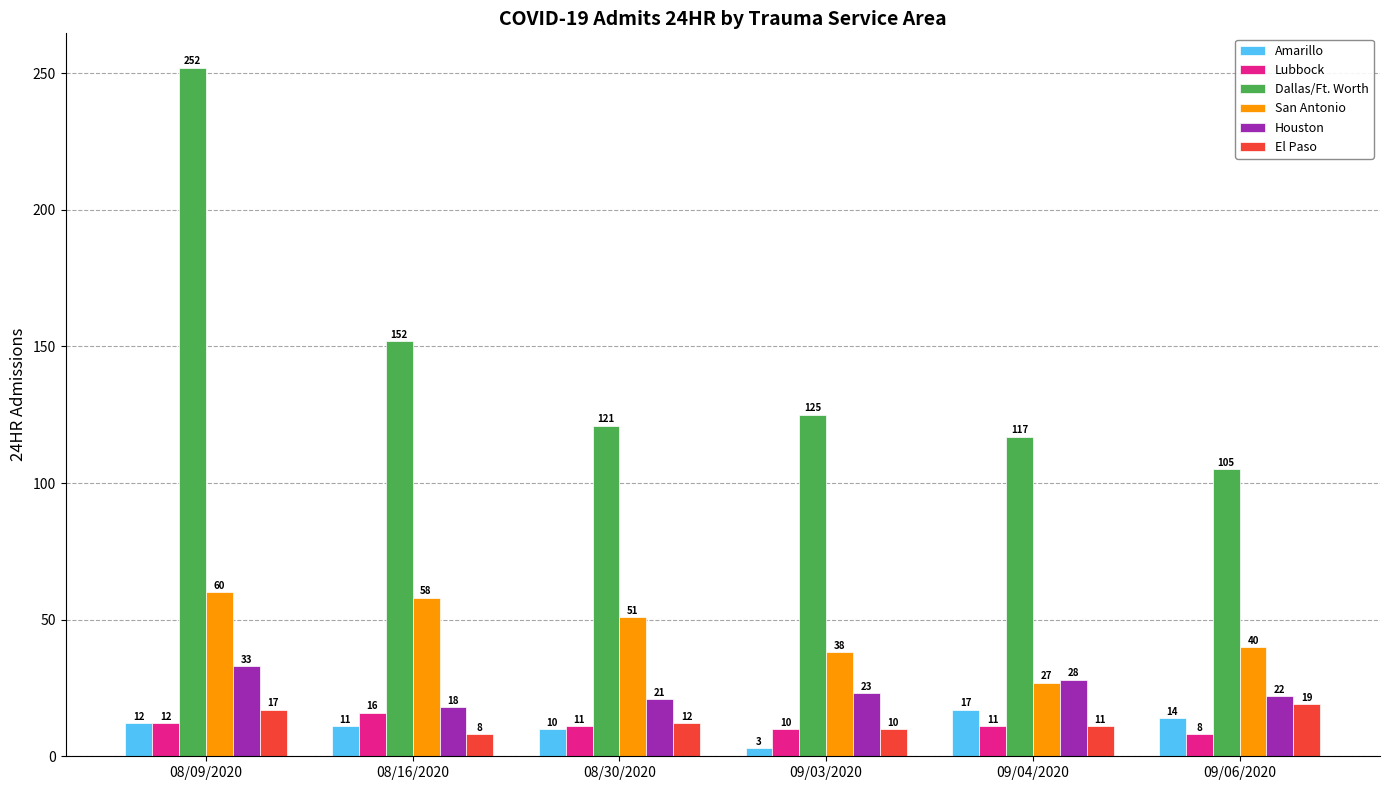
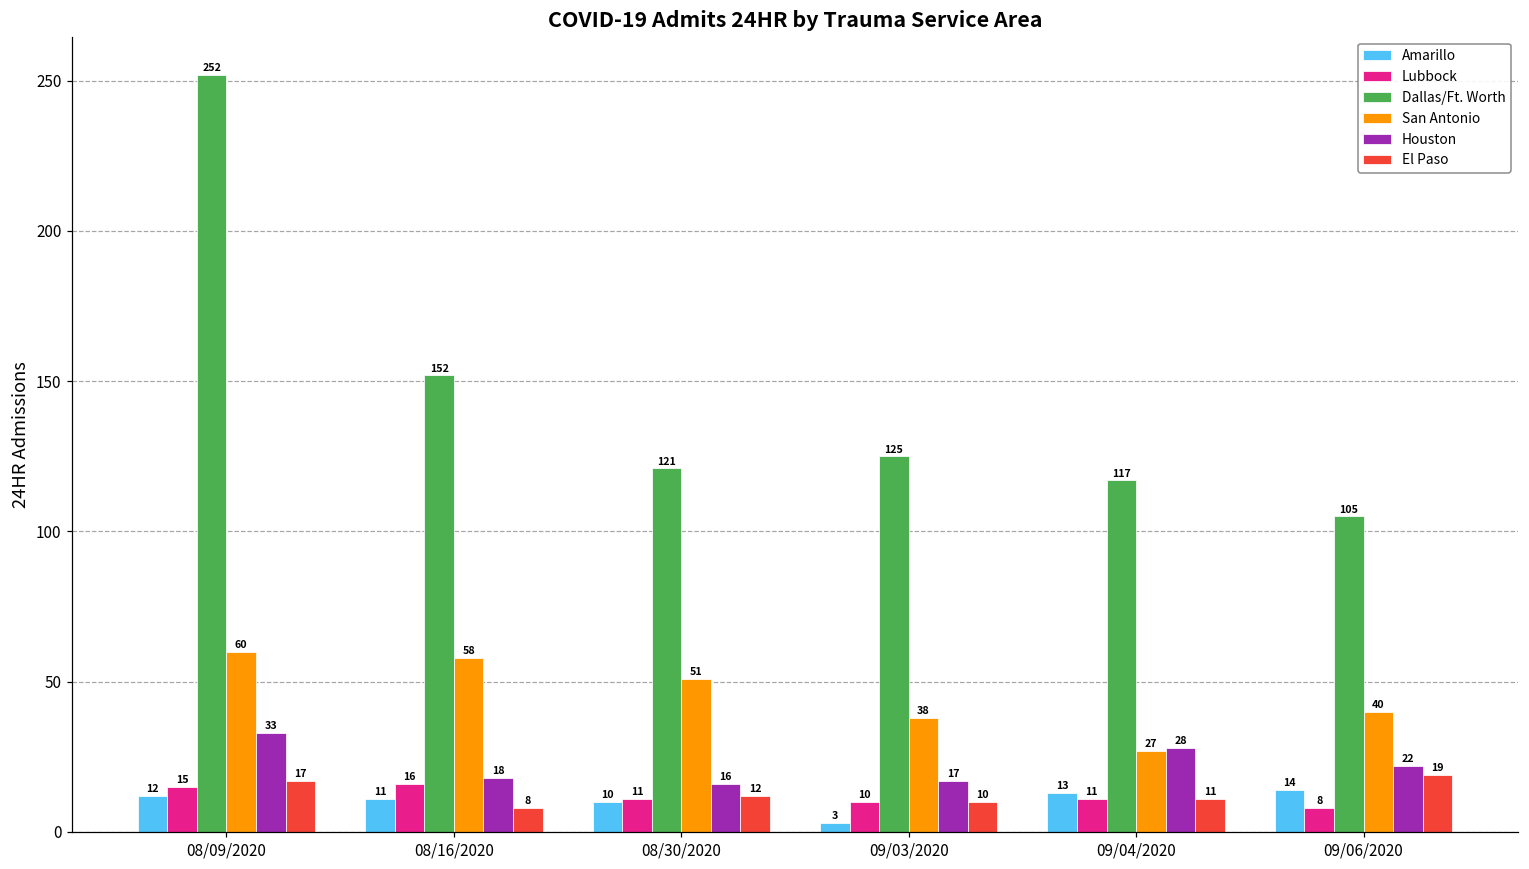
Lubbock, 08/09/2020: 12 -> 15
Houston, 08/30/2020: 21 -> 16
Houston, 09/03/2020: 23 -> 17
Amarillo, 09/04/2020: 17 -> 13
